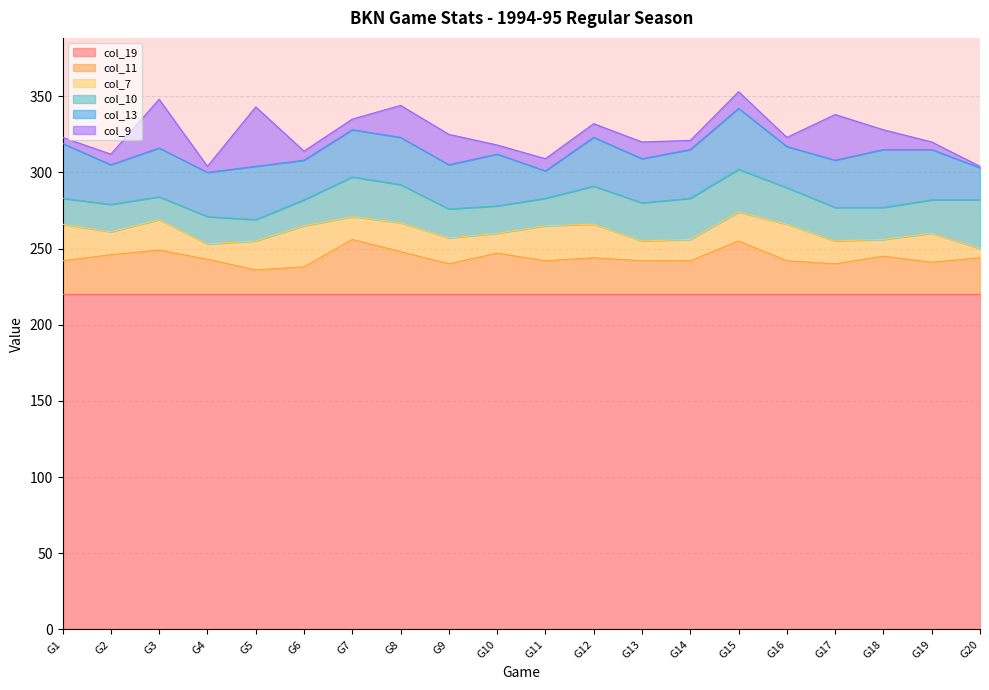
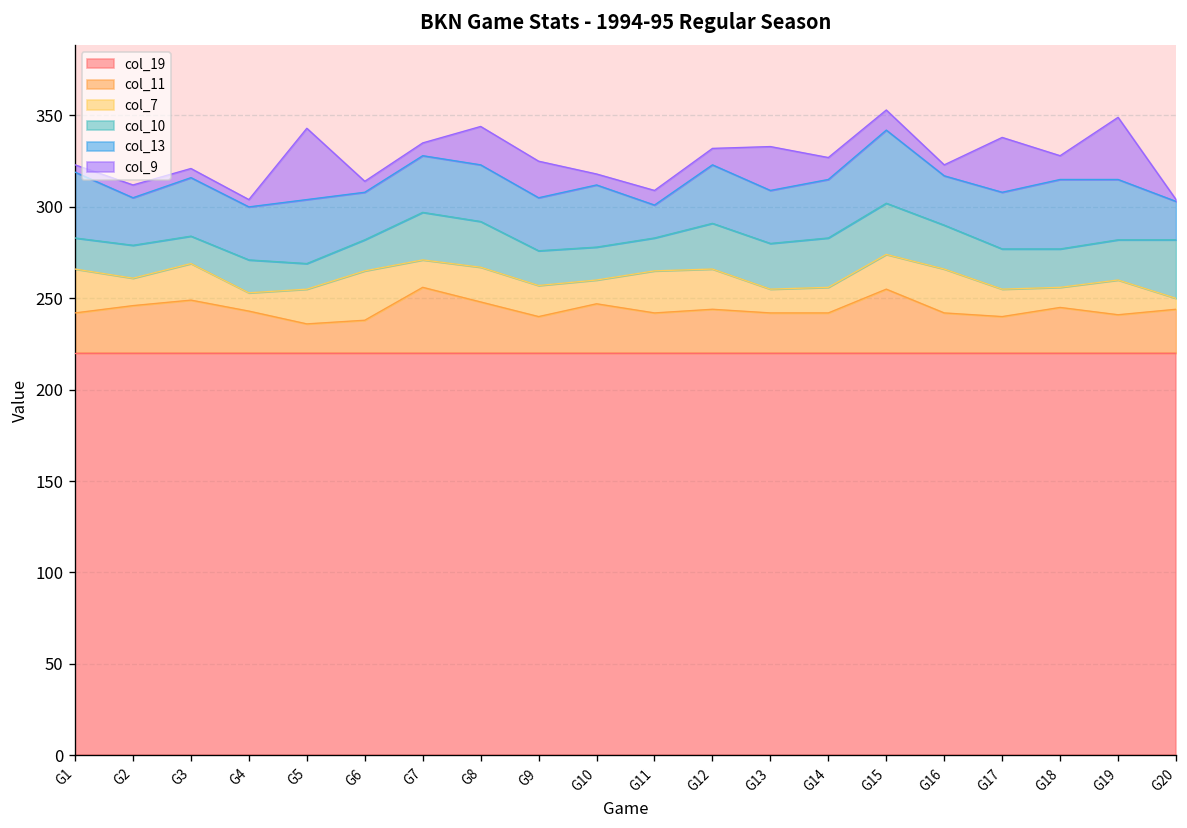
col_9, G3: 32 -> 5
col_9, G13: 11 -> 24
col_9, G14: 6 -> 12
col_9, G19: 5 -> 34
